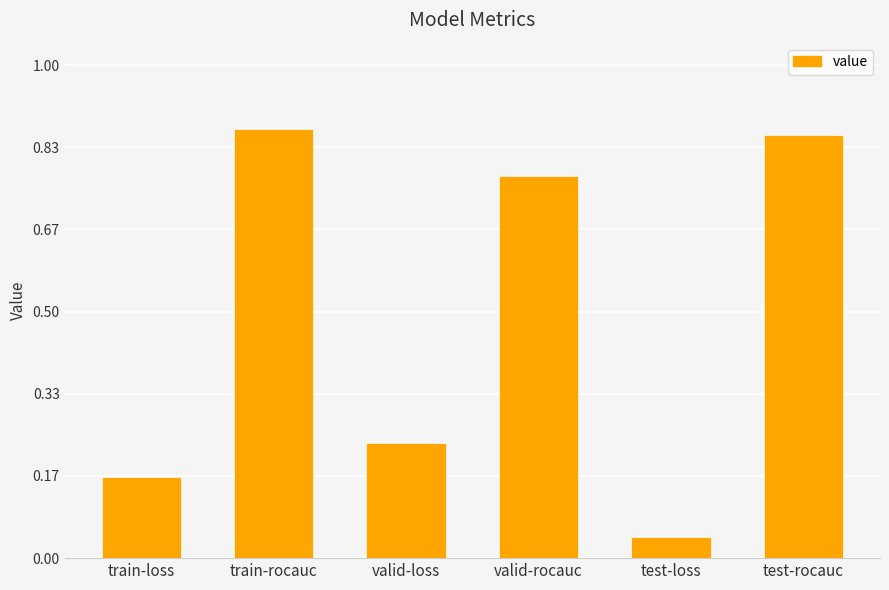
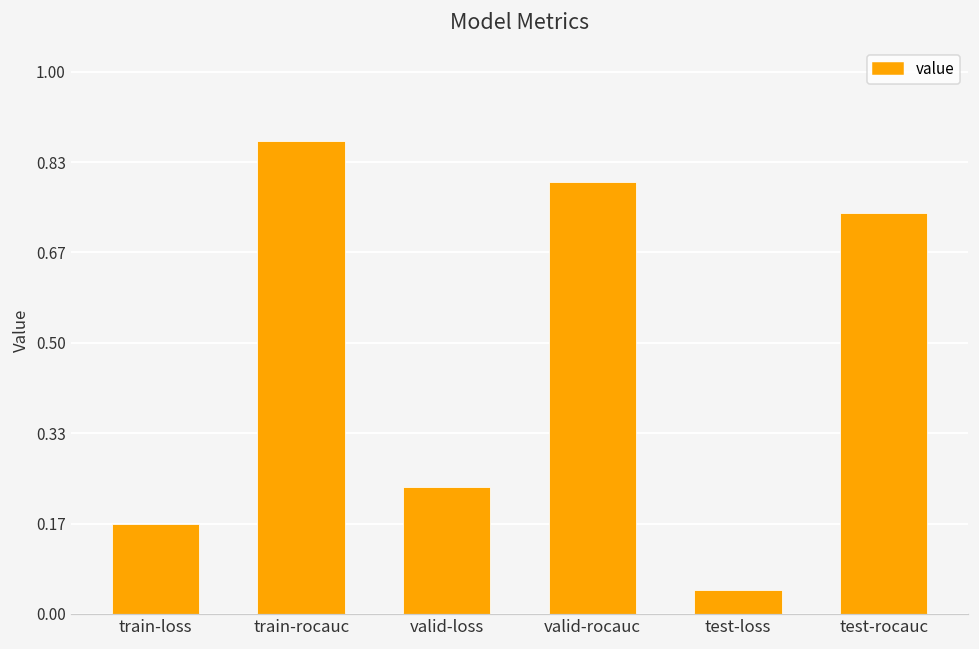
valid-rocauc: 0.77 -> 0.80
test-rocauc: 0.86 -> 0.74
